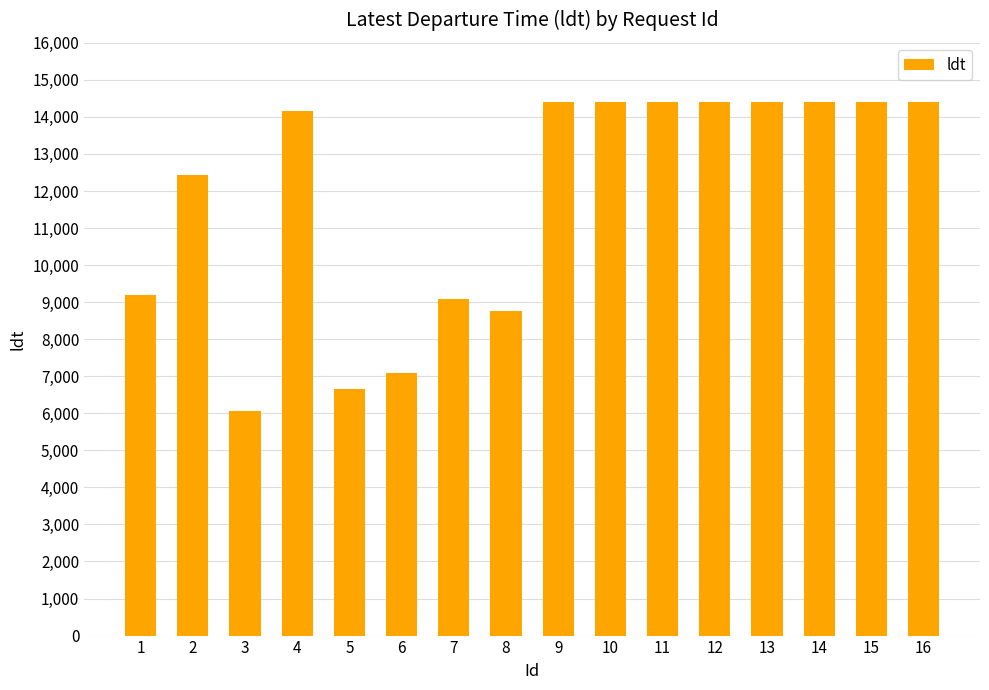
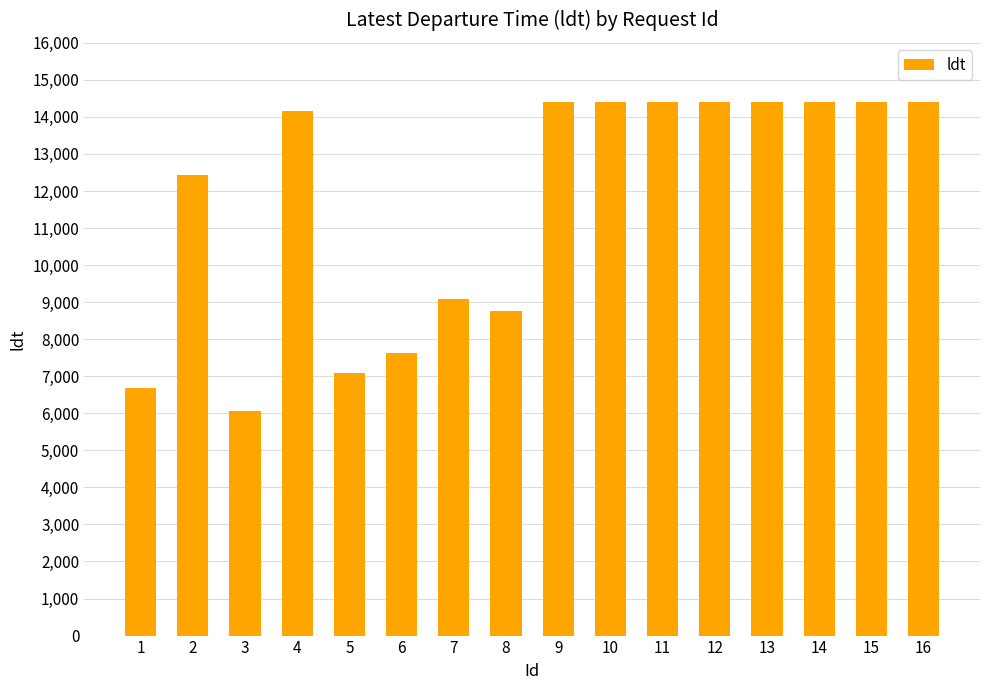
1: 9,200 -> 6,700
5: 6,700 -> 7,100
6: 7,100 -> 7,600
